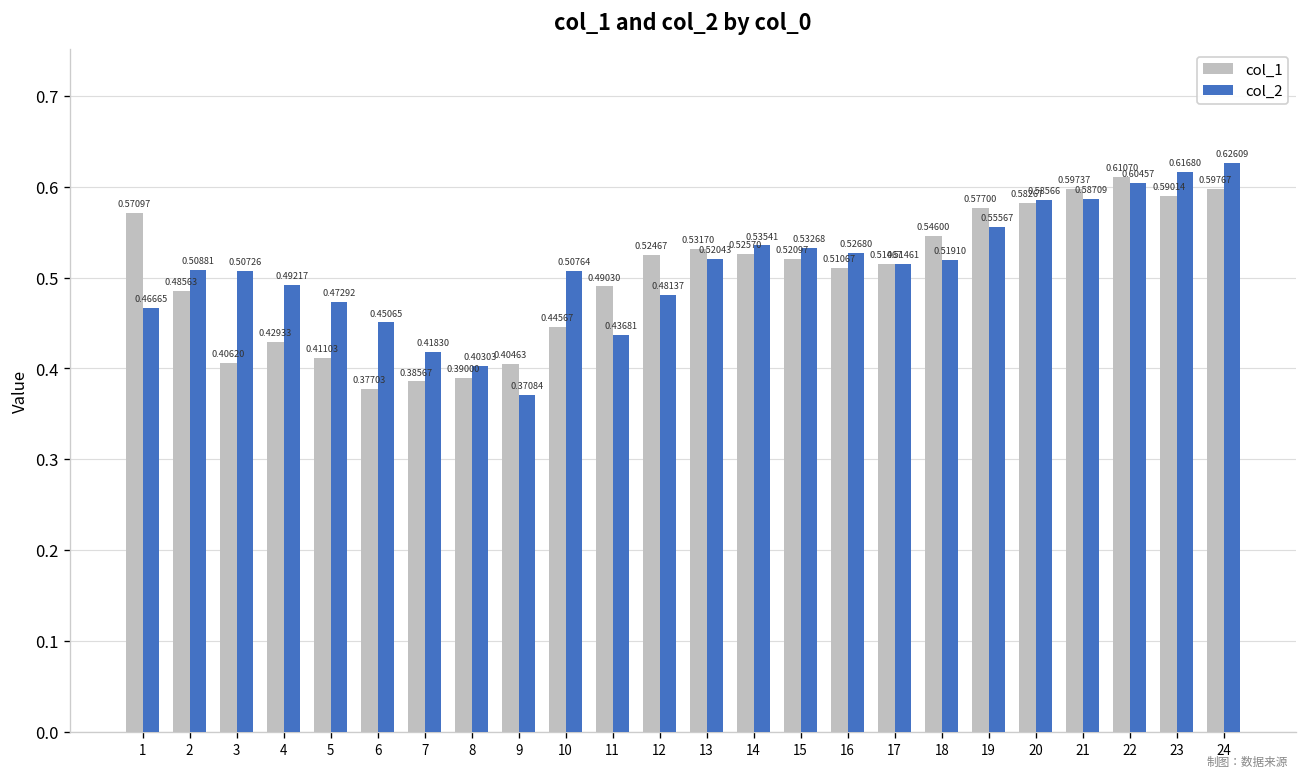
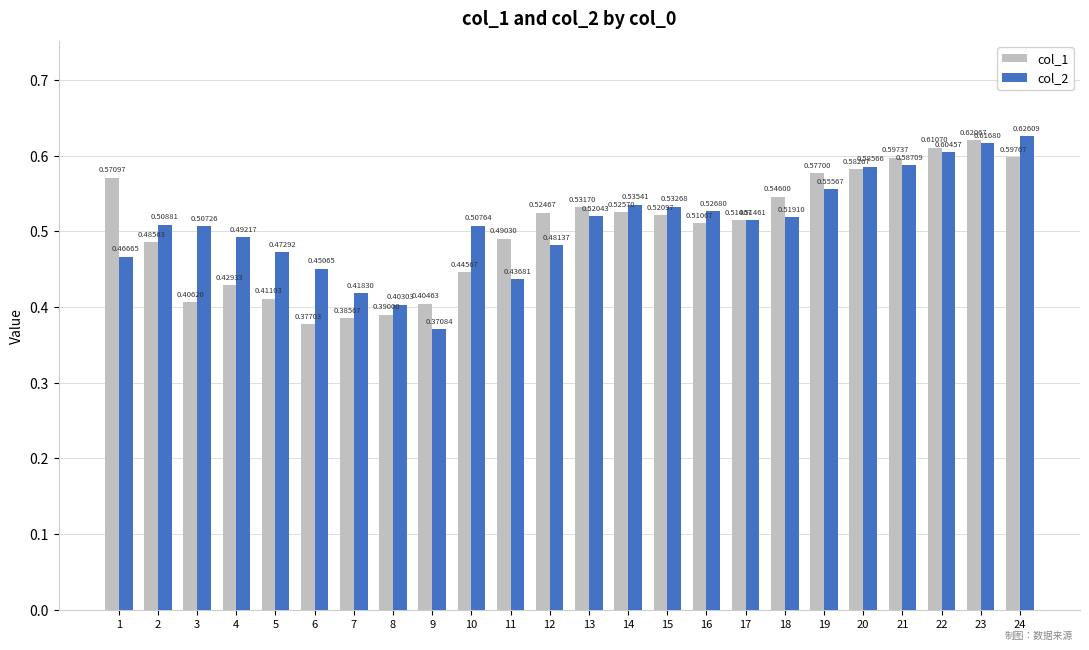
col_1, 23: 0.59014 -> 0.62067
